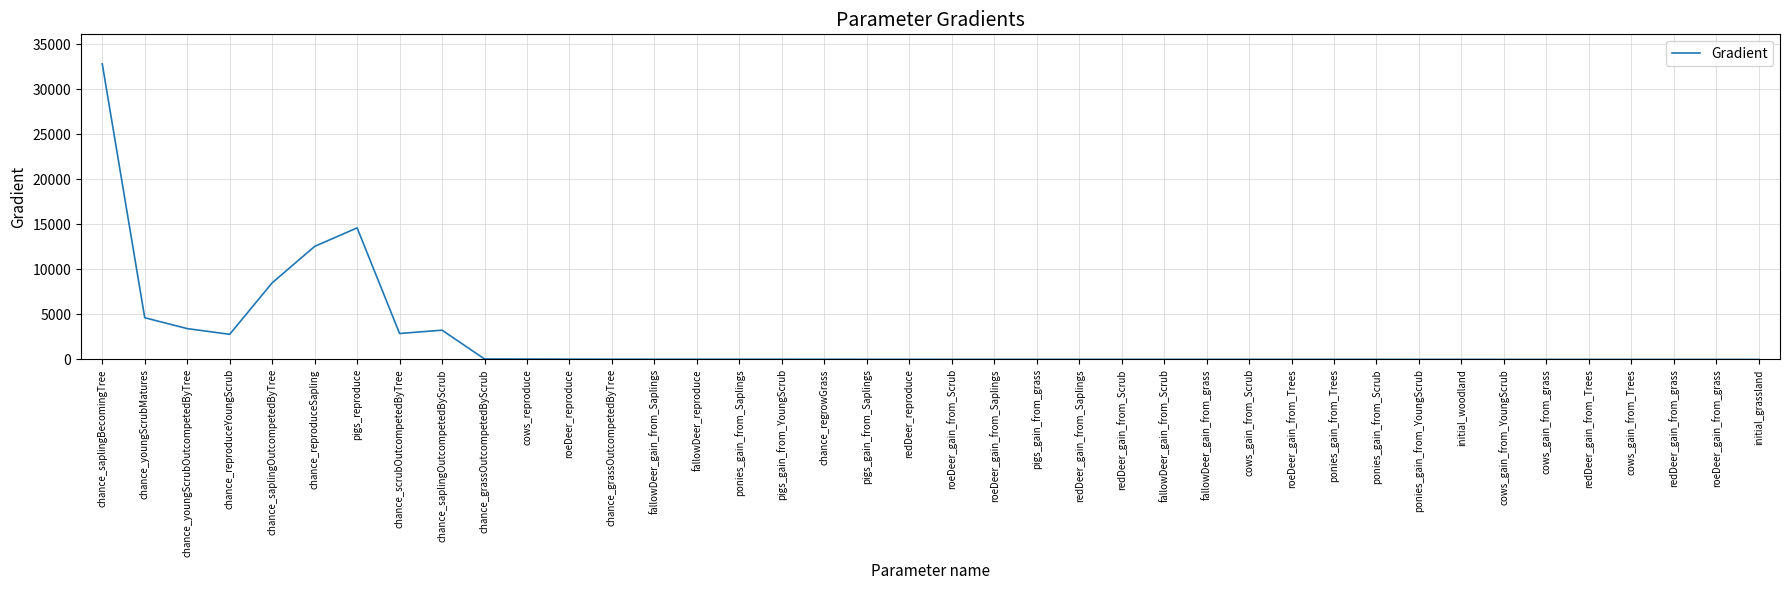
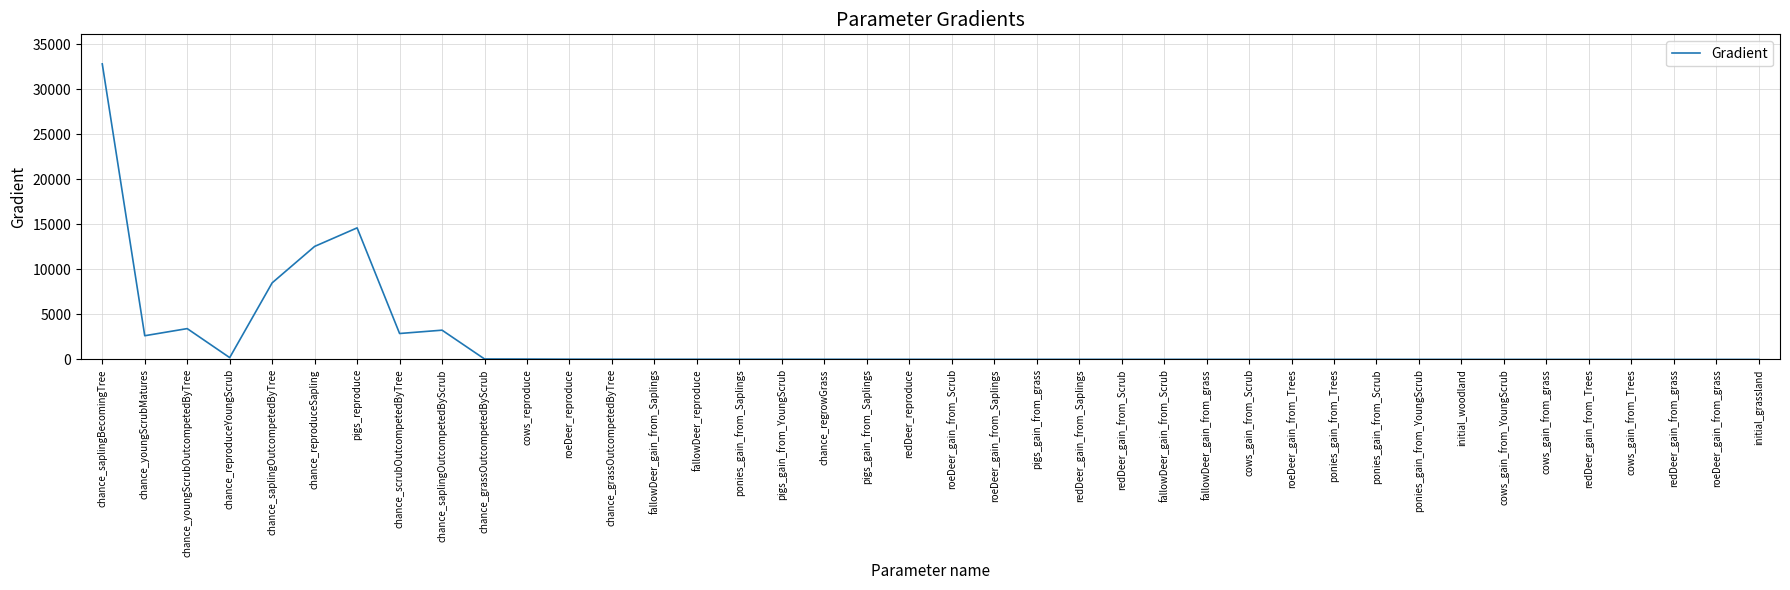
chance_youngScrubMatures: 5000 -> 3000
chance_reproduceYoungScrub: 3000 -> 0
